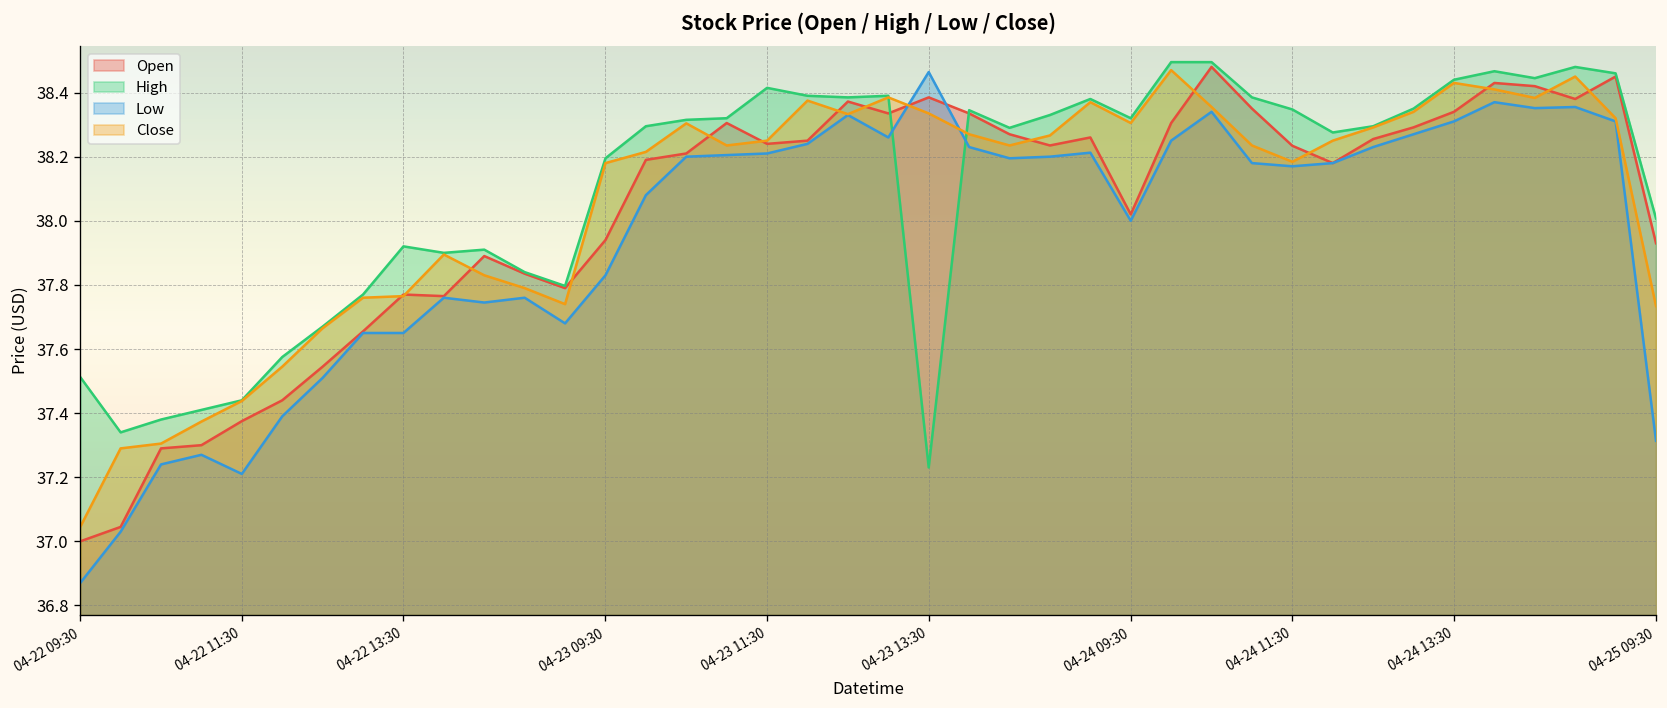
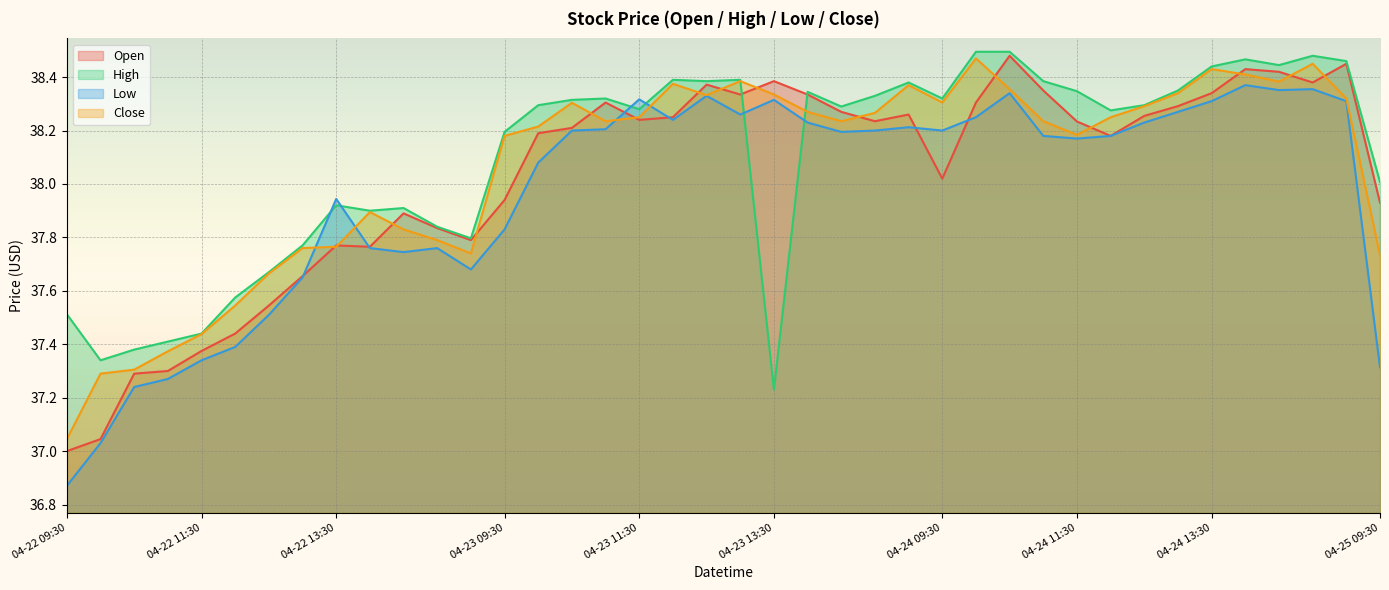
Low, 04-22 11:30: 37.21 -> 37.34
Low, 04-22 13:30: 37.65 -> 37.94
High, 04-23 11:30: 38.41 -> 38.28
Low, 04-23 11:30: 38.21 -> 38.32
Low, 04-23 13:30: 38.46 -> 38.31
Low, 04-24 09:30: 38.0 -> 38.2
